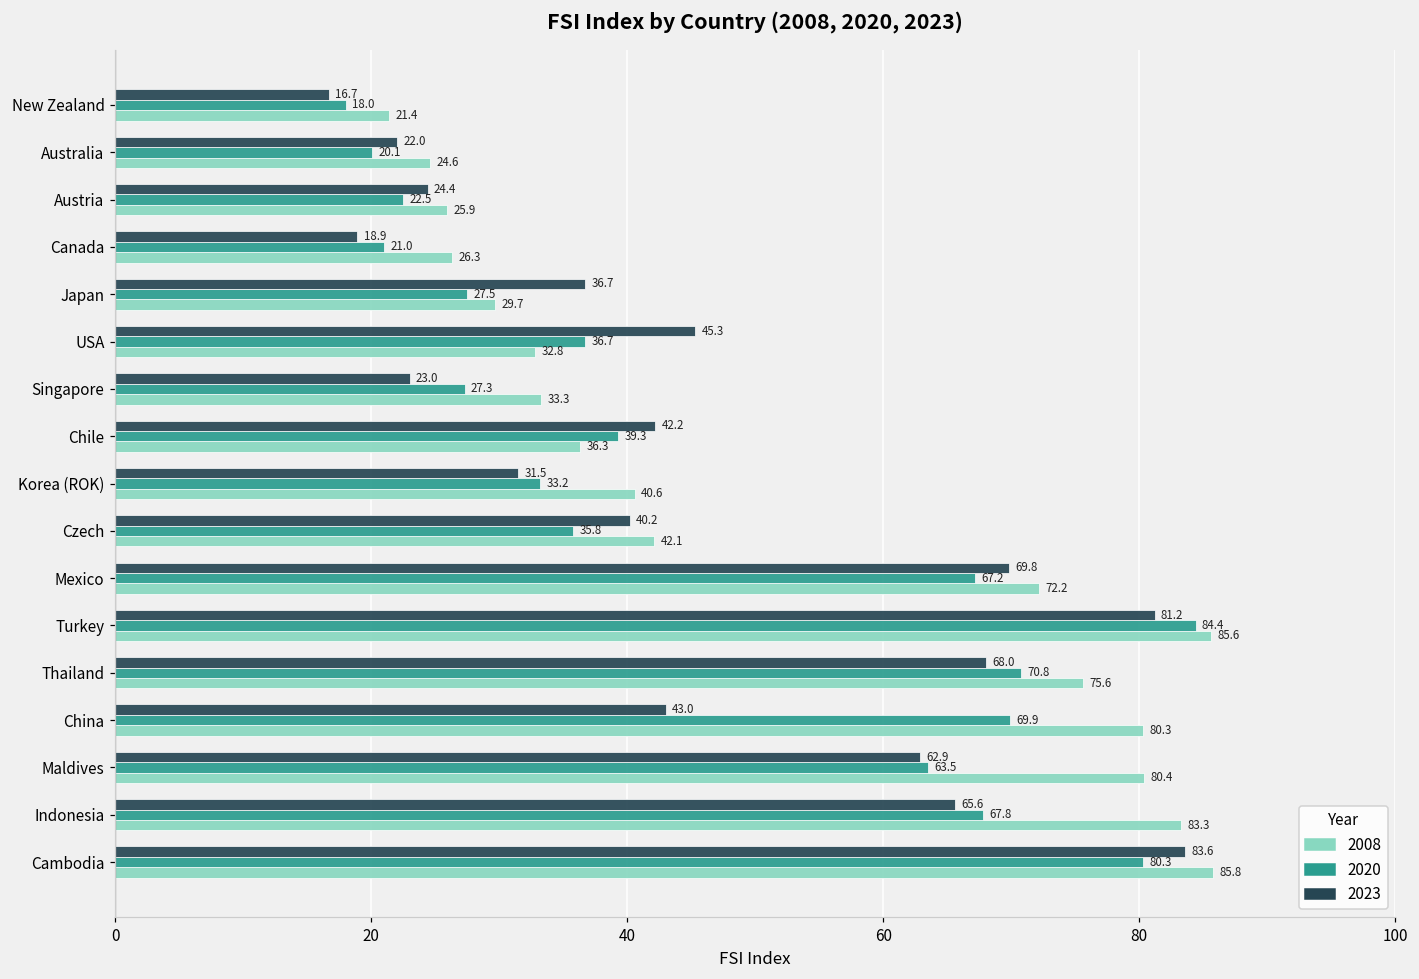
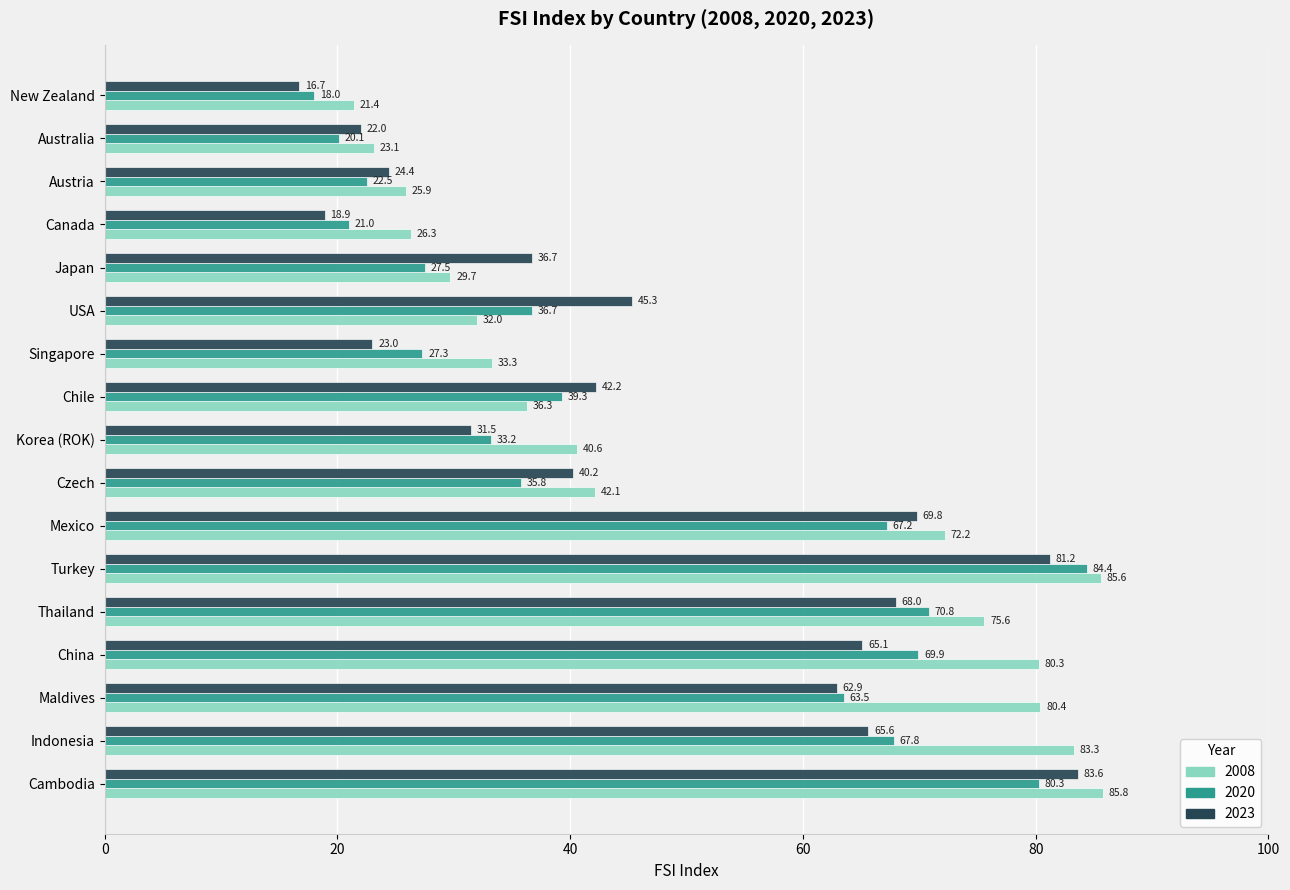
2008, Australia: 24.6 -> 23.1
2008, USA: 32.8 -> 32.0
2023, China: 43.0 -> 65.1
